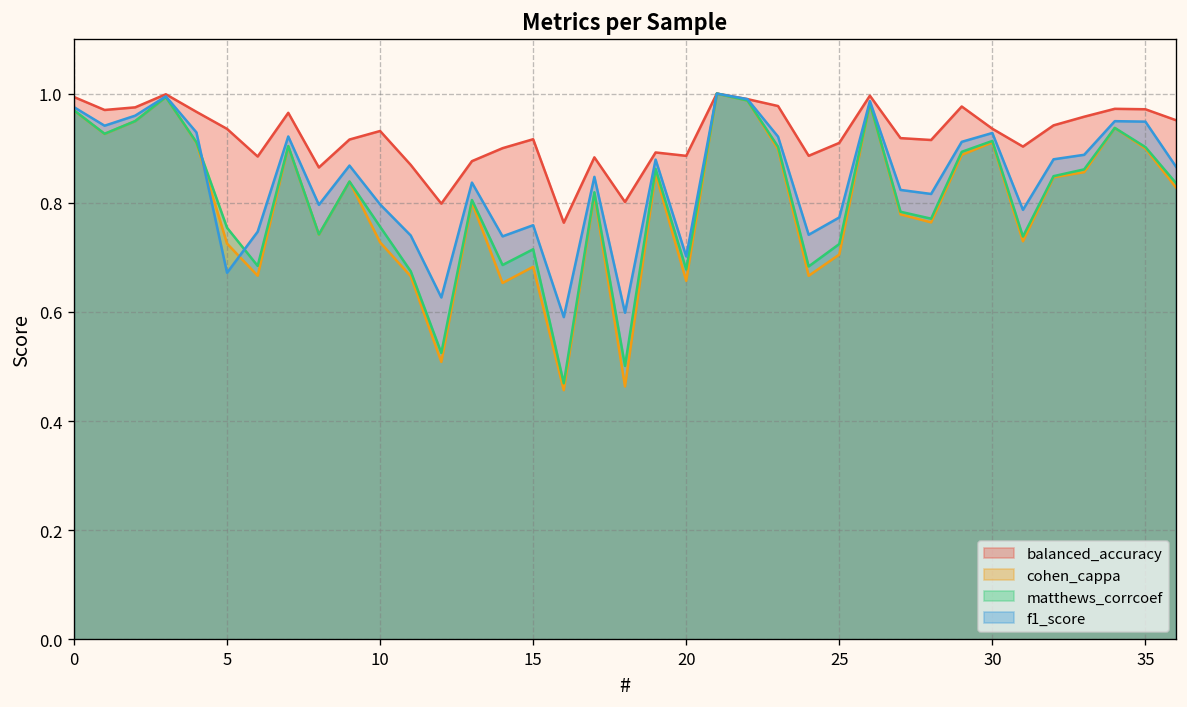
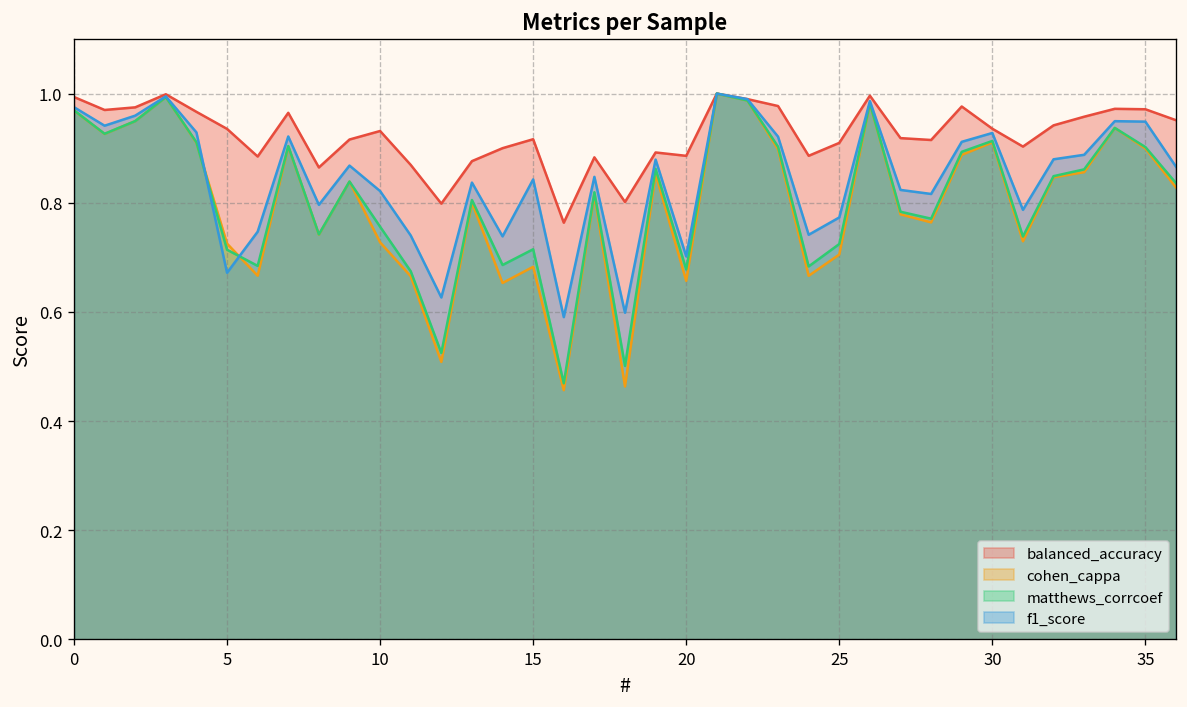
matthews_corrcoef, 5: 0.75 -> 0.71
f1_score, 10: 0.80 -> 0.82
f1_score, 15: 0.76 -> 0.84
